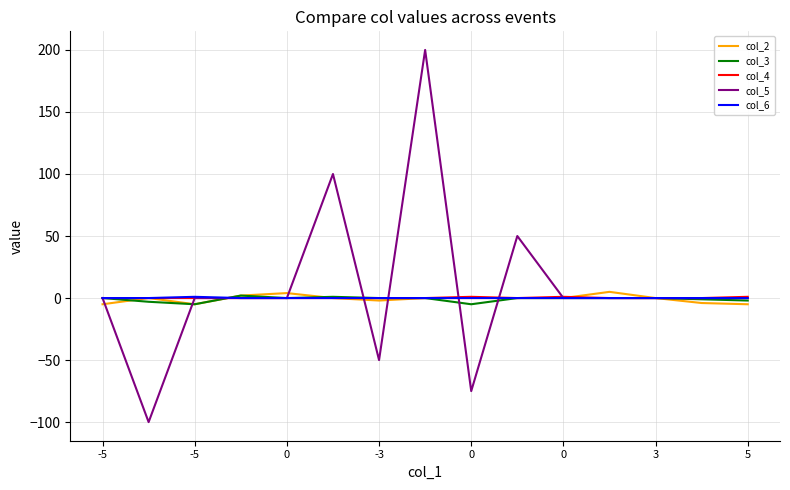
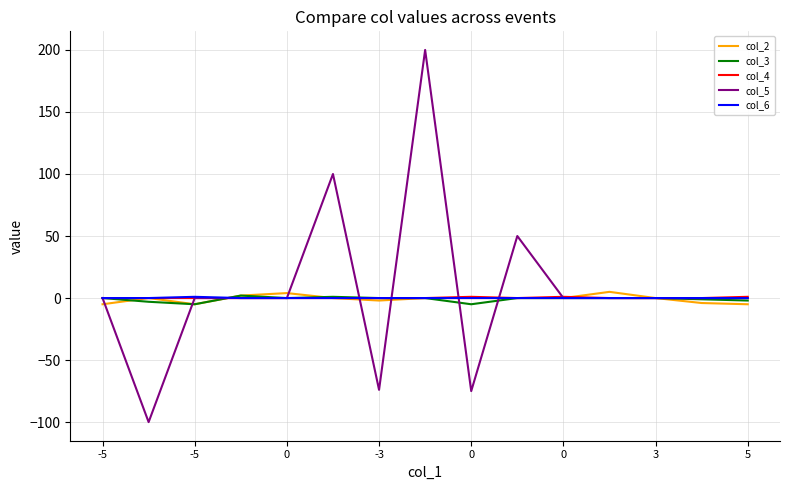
col_5, -3: -50 -> -74
